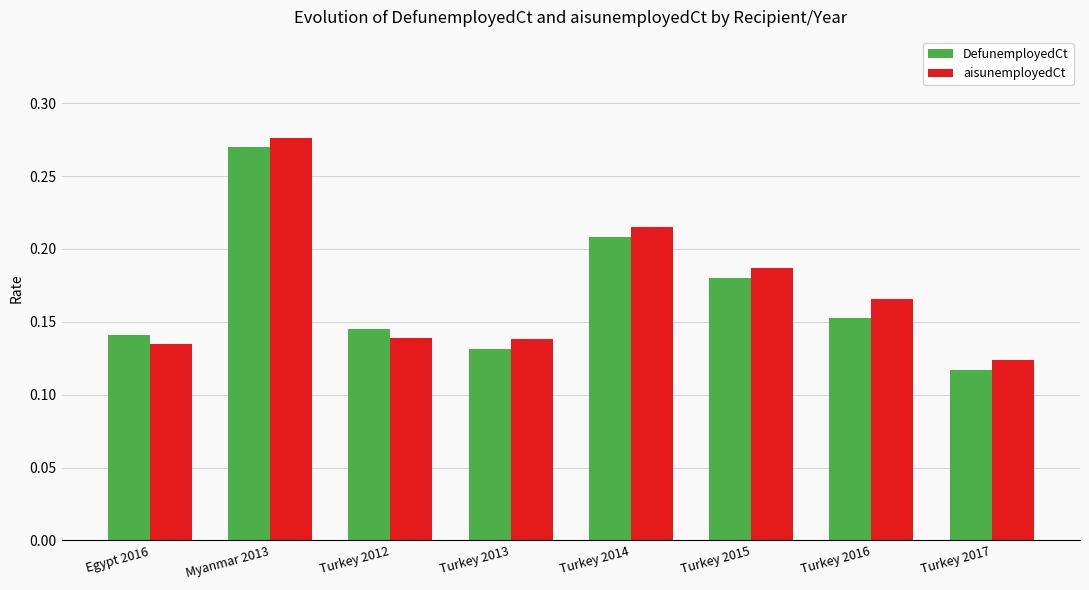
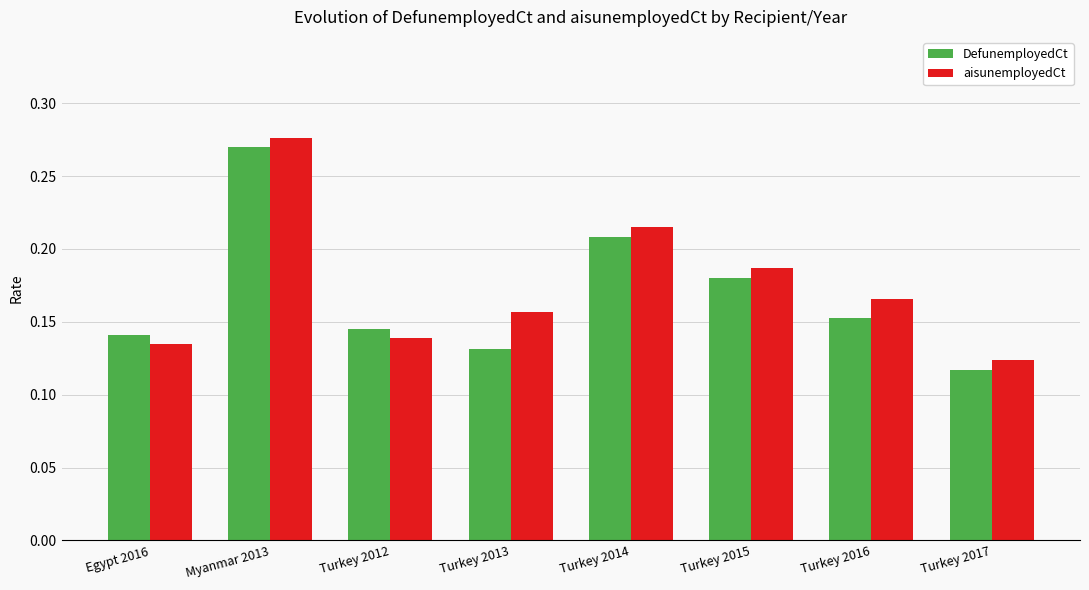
aisunemployedCt, Turkey 2013: 0.138 -> 0.156
